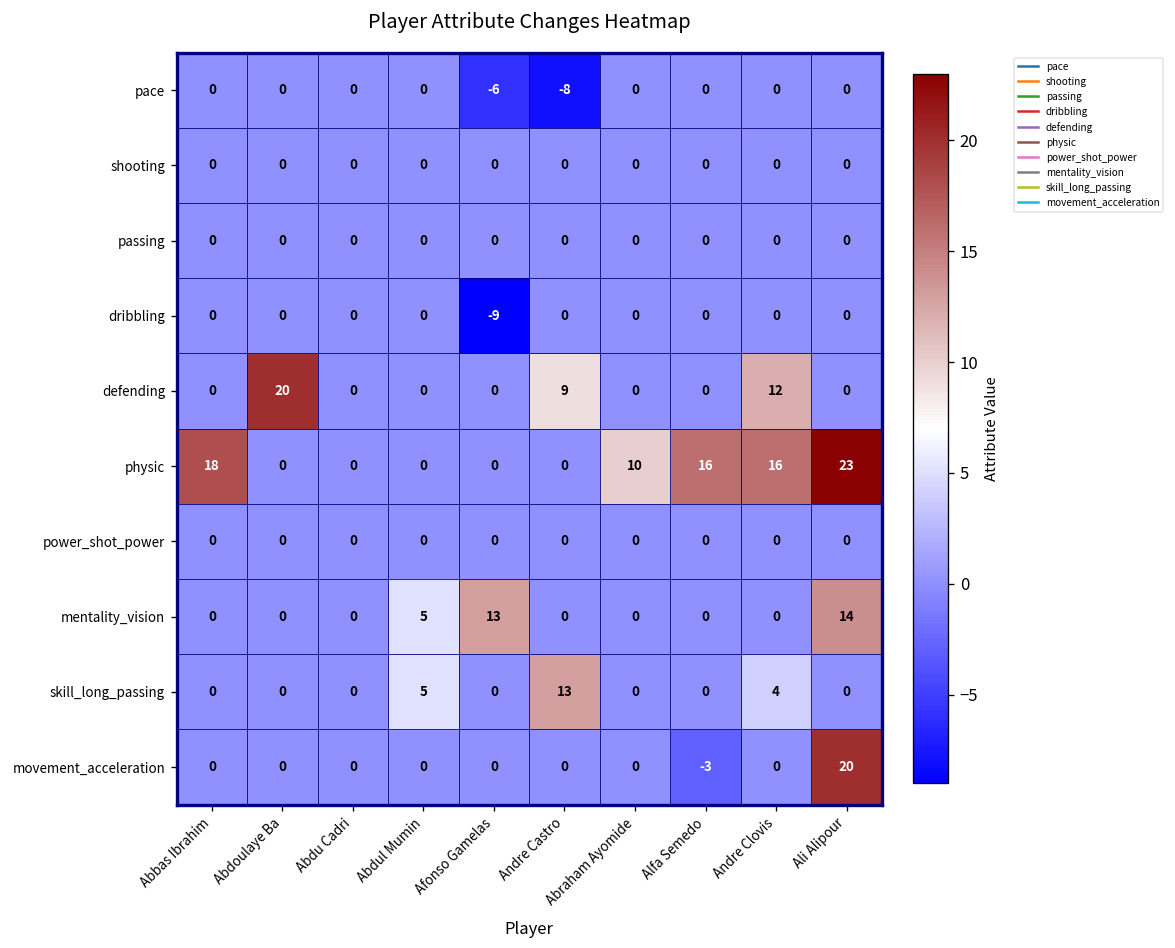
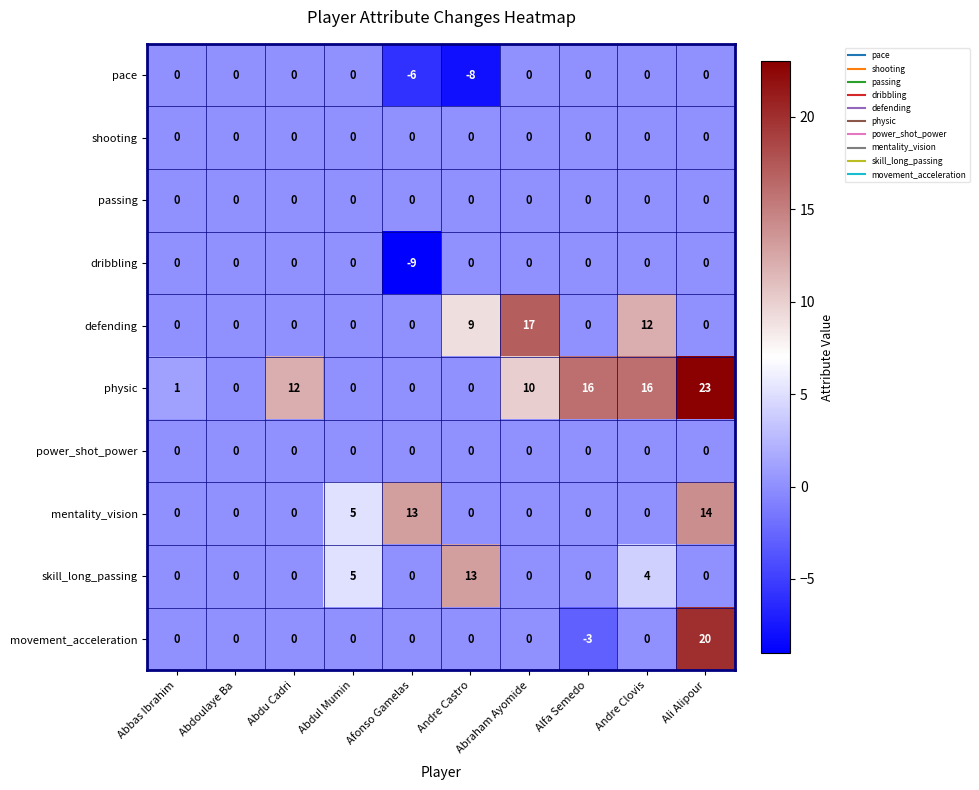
defending, Abdoulaye Ba: 20 -> 0
defending, Abraham Ayomide: 0 -> 17
physic, Abbas Ibrahim: 18 -> 1
physic, Abdu Cadri: 0 -> 12
